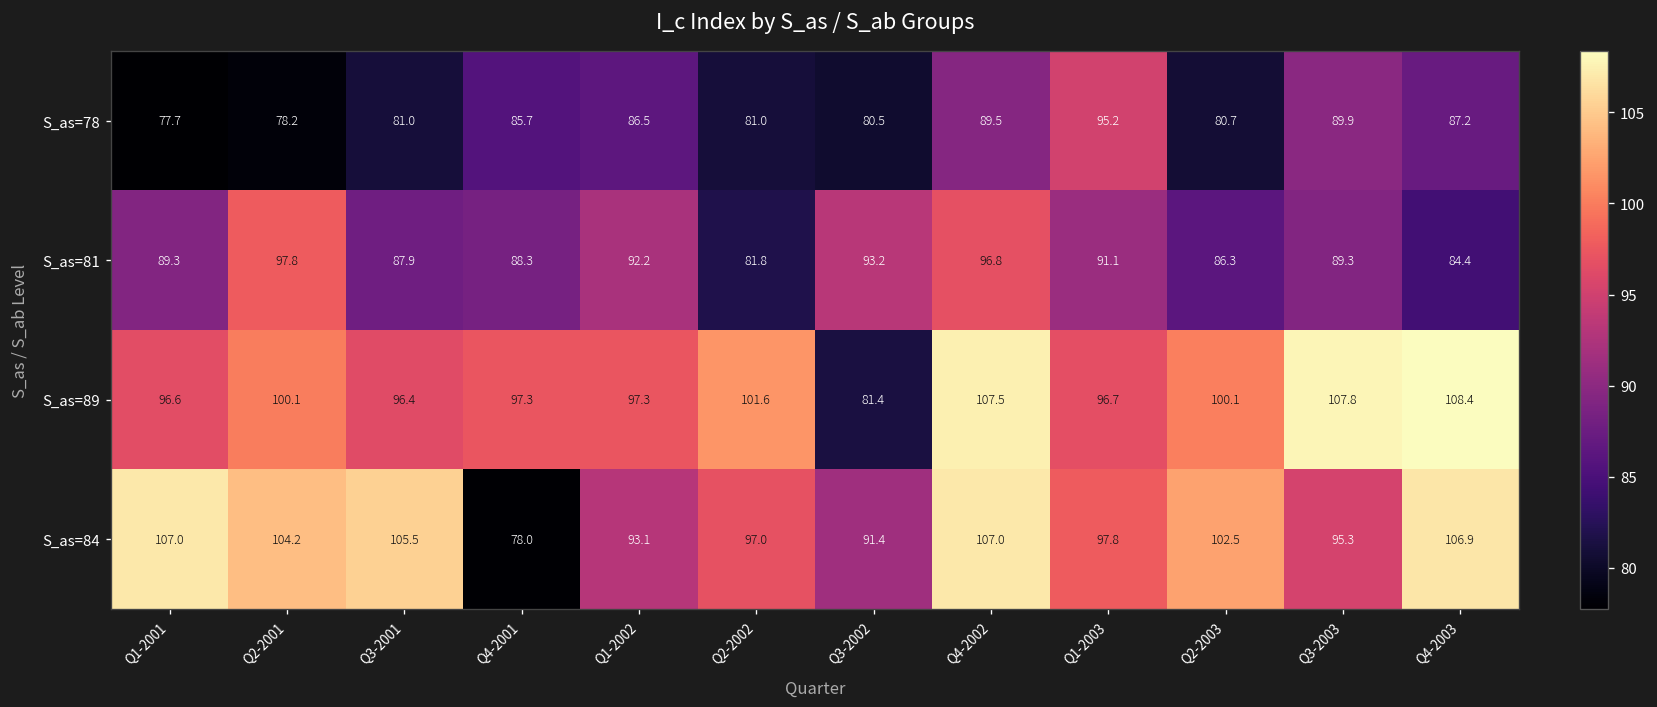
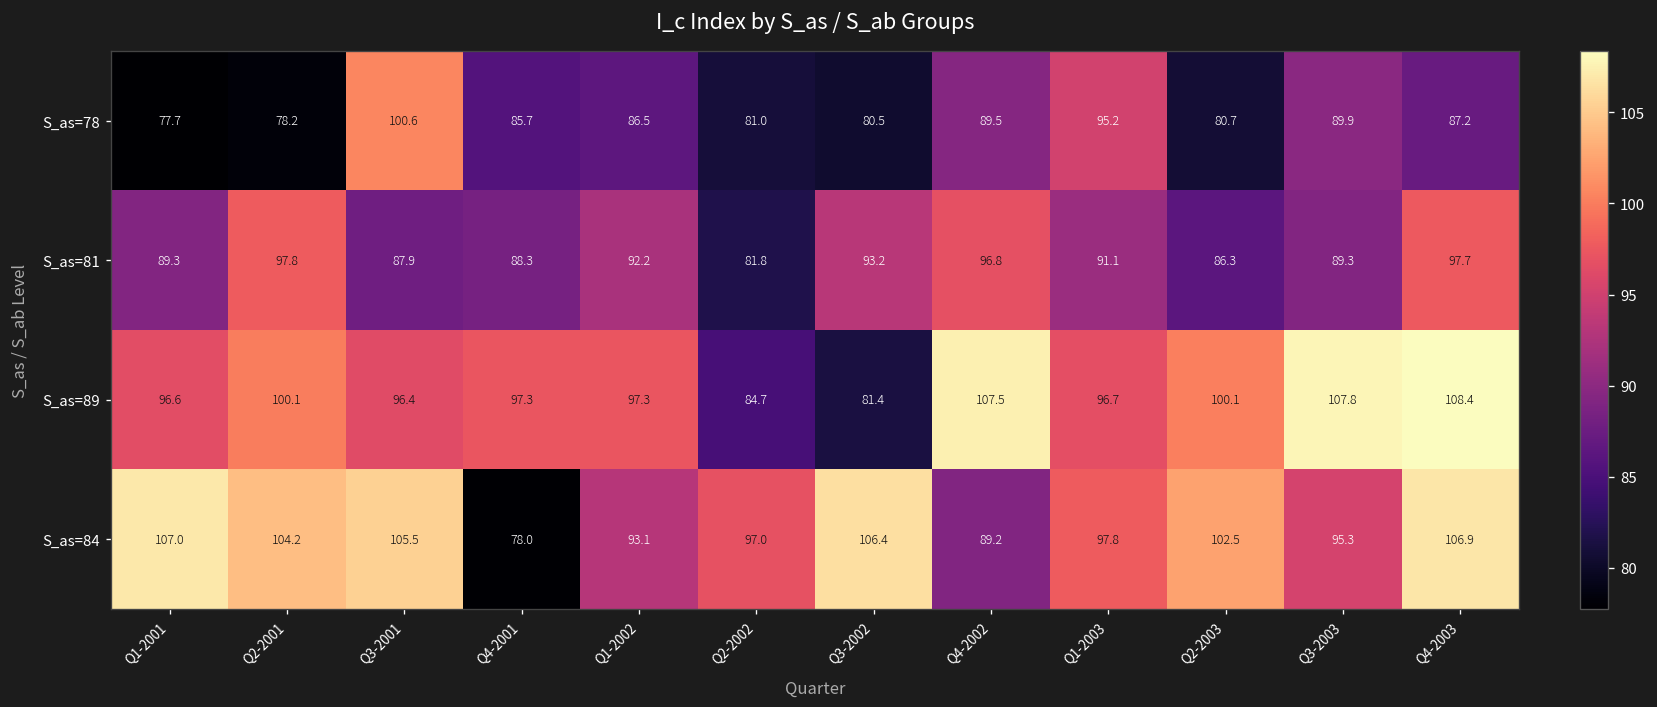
S_as=78, Q3-2001: 81.0 -> 100.6
S_as=81, Q4-2003: 84.4 -> 97.7
S_as=89, Q2-2002: 101.6 -> 84.7
S_as=84, Q3-2002: 91.4 -> 106.4
S_as=84, Q4-2002: 107.0 -> 89.2
